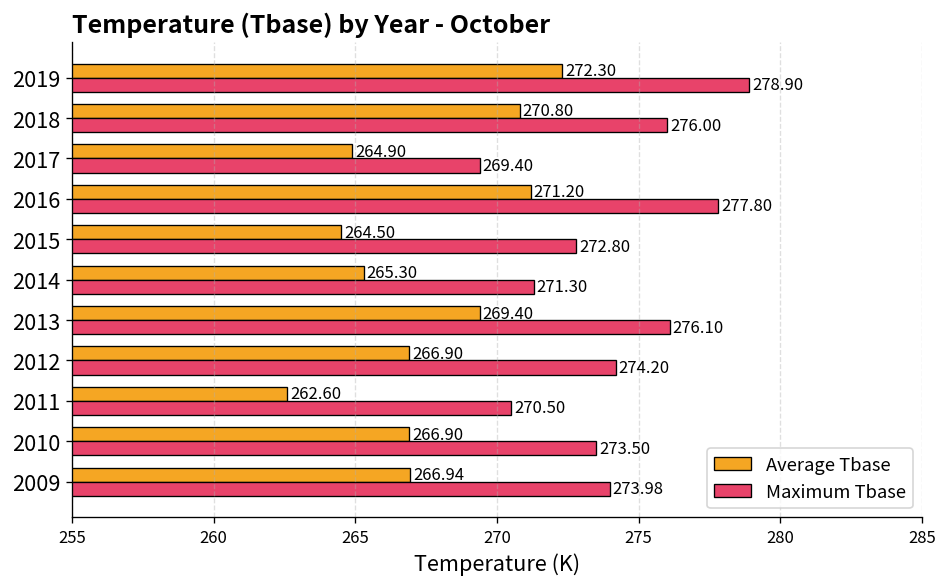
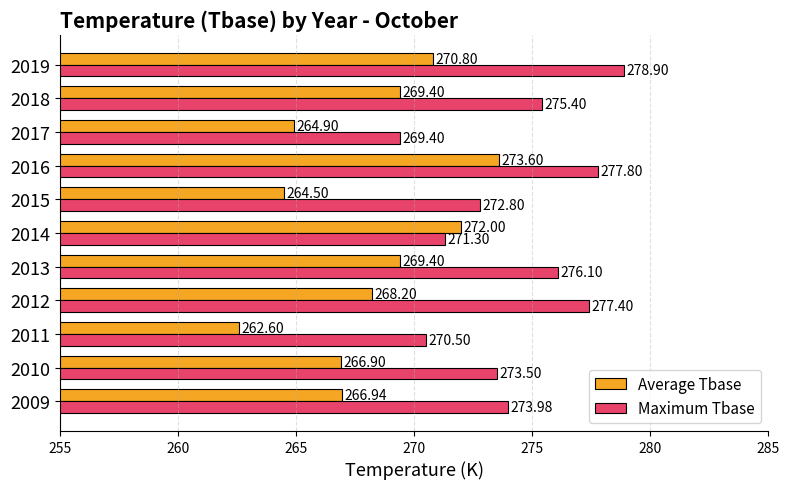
Average Tbase, 2019: 272.30 -> 270.80
Average Tbase, 2018: 270.80 -> 269.40
Maximum Tbase, 2018: 276.00 -> 275.40
Average Tbase, 2016: 271.20 -> 273.60
Average Tbase, 2014: 265.30 -> 272.00
Average Tbase, 2012: 266.90 -> 268.20
Maximum Tbase, 2012: 274.20 -> 277.40
